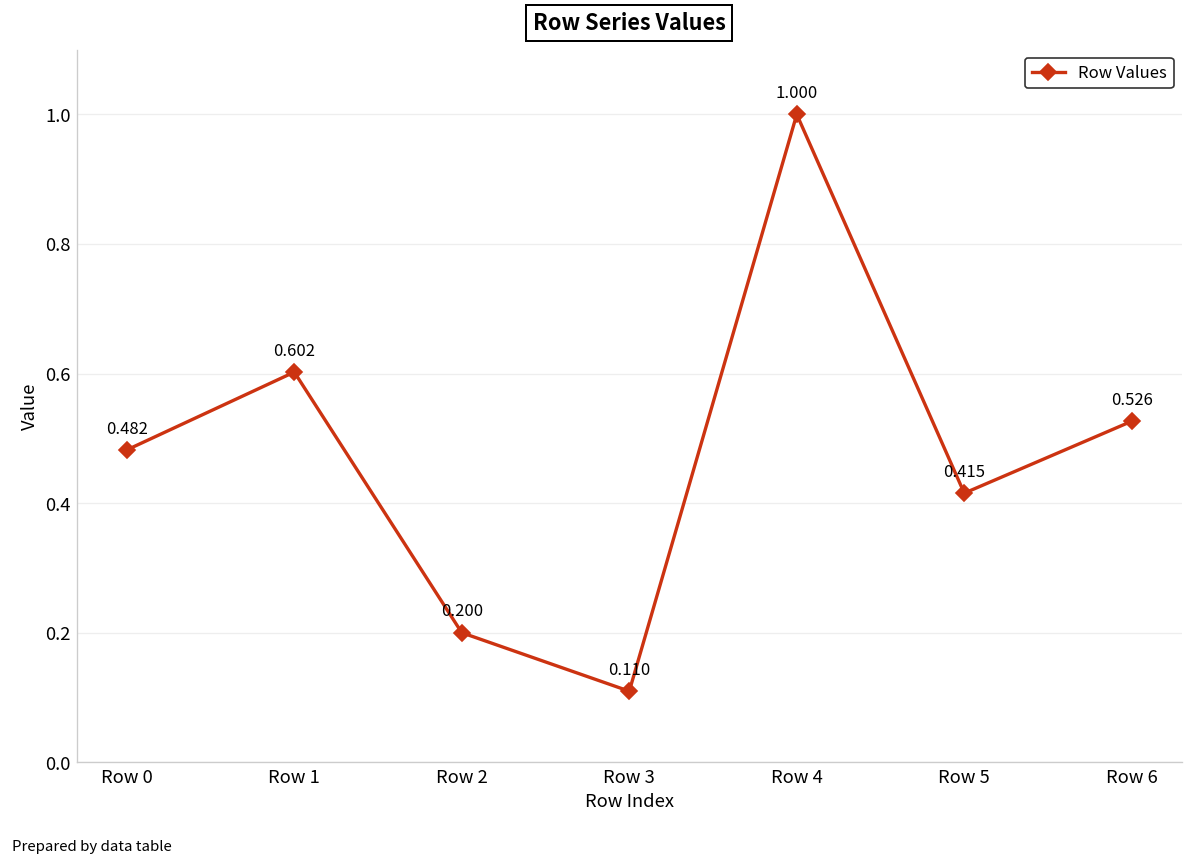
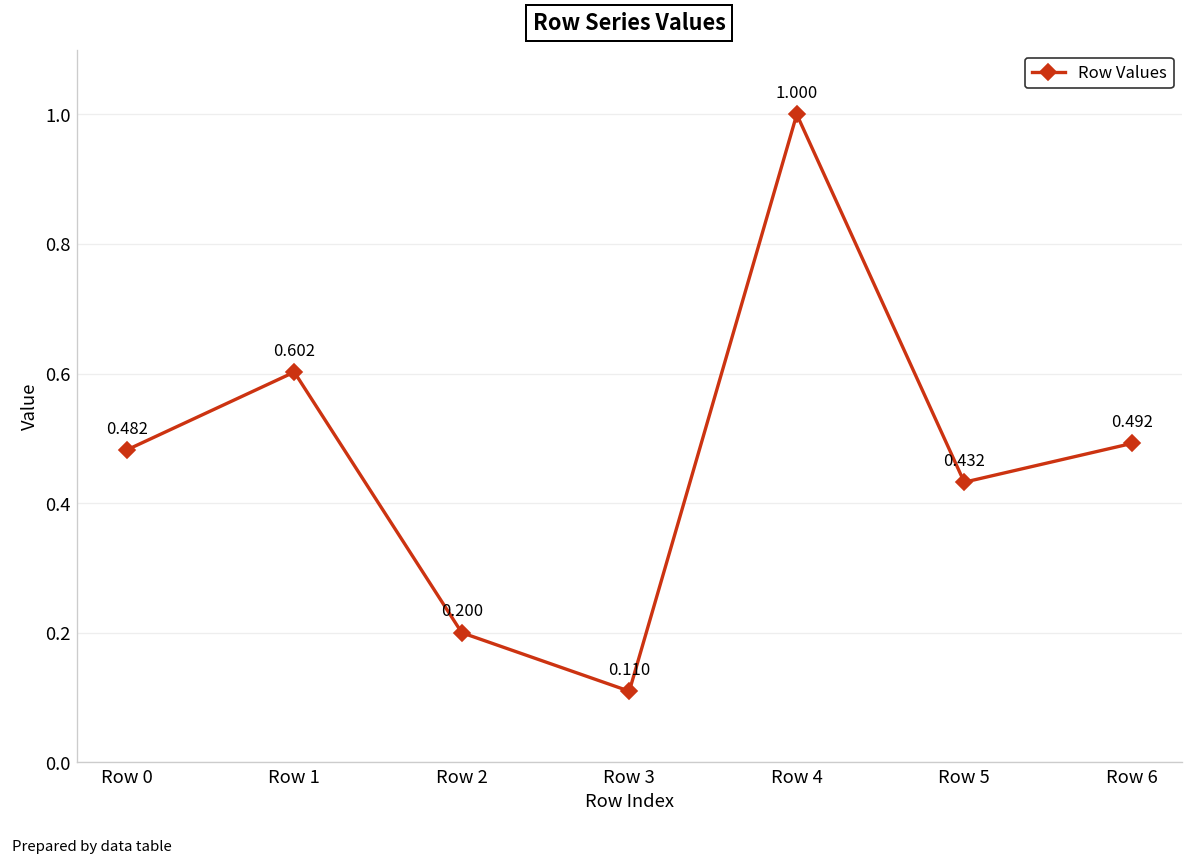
Row 5: 0.415 -> 0.432
Row 6: 0.526 -> 0.492
